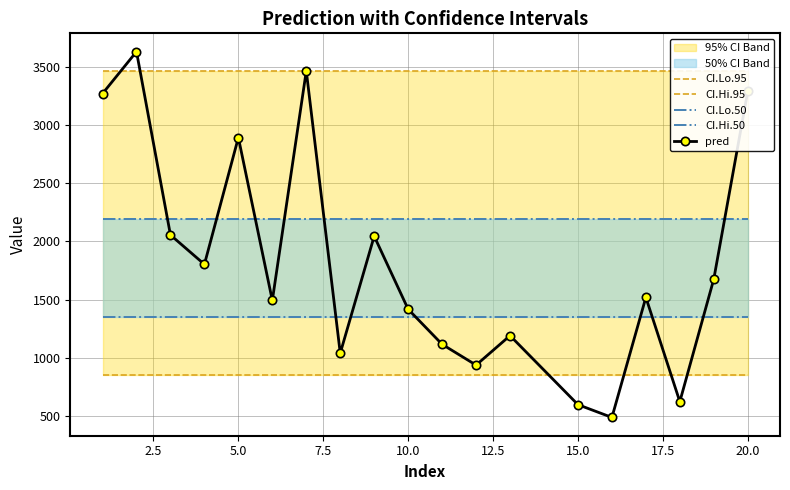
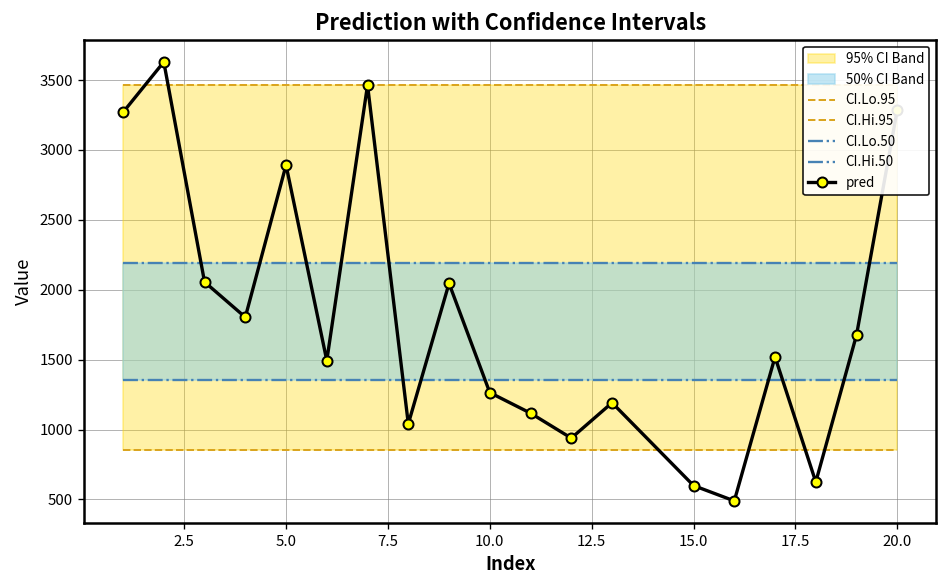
pred, 10.0: 1420 -> 1260
